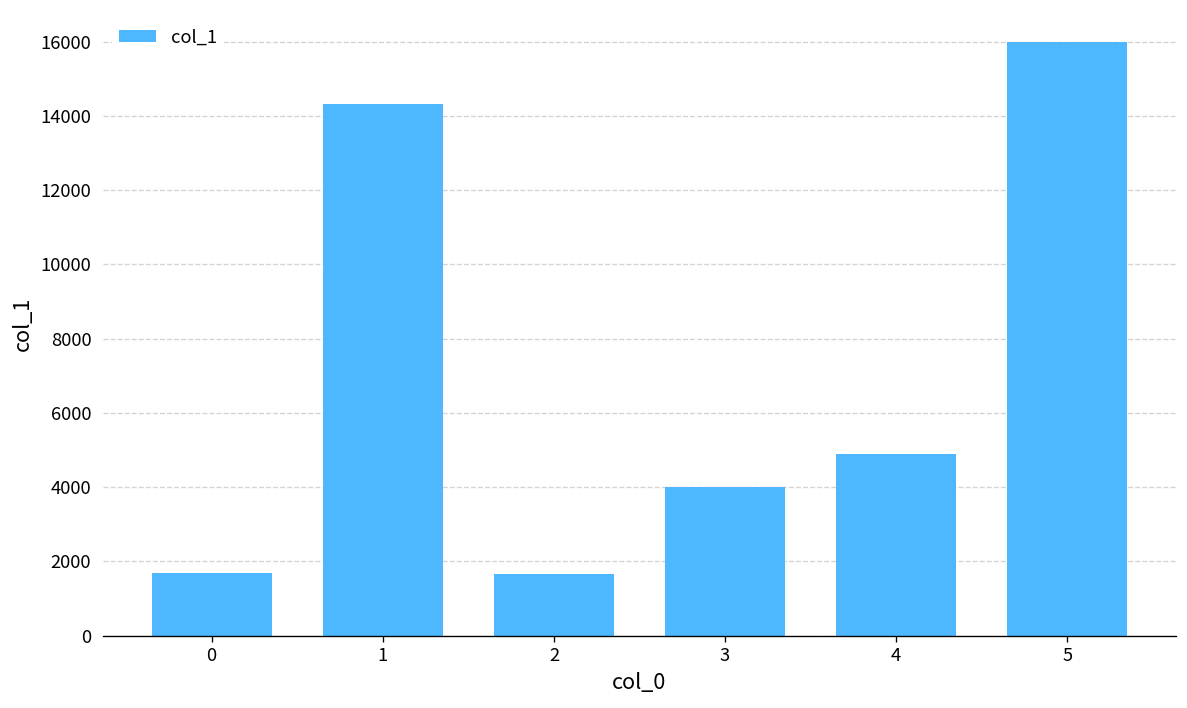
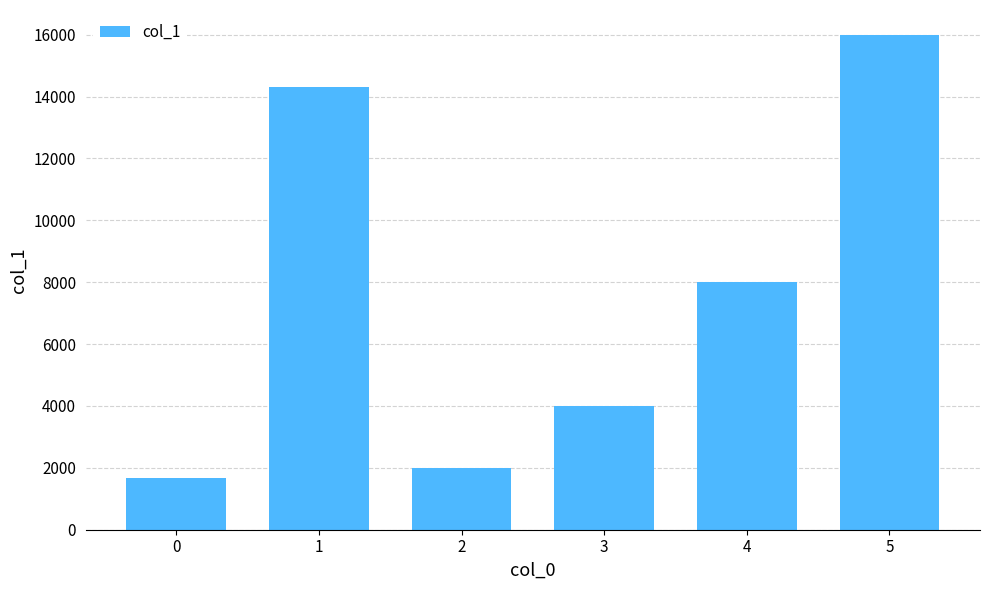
2: 1700 -> 2000
4: 4900 -> 8000
